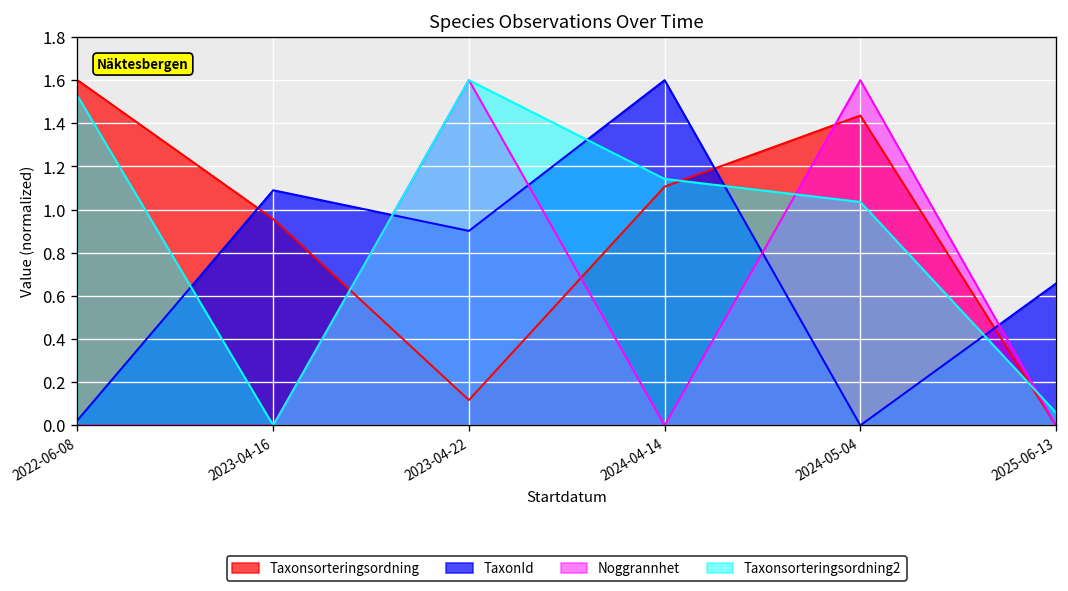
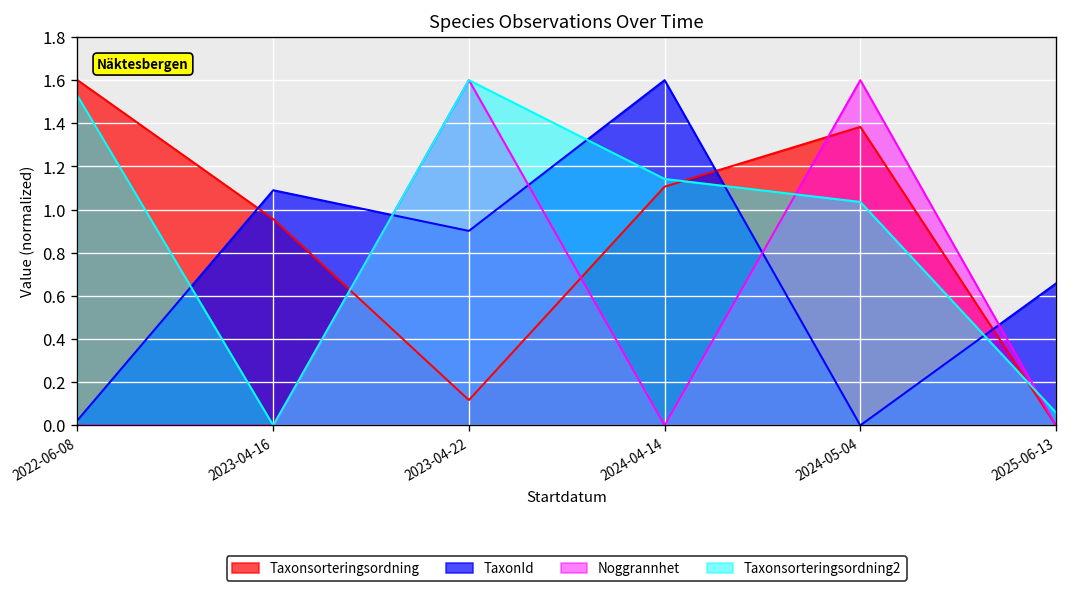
Taxonsorteringsordning, 2024-05-04: 1.44 -> 1.38
